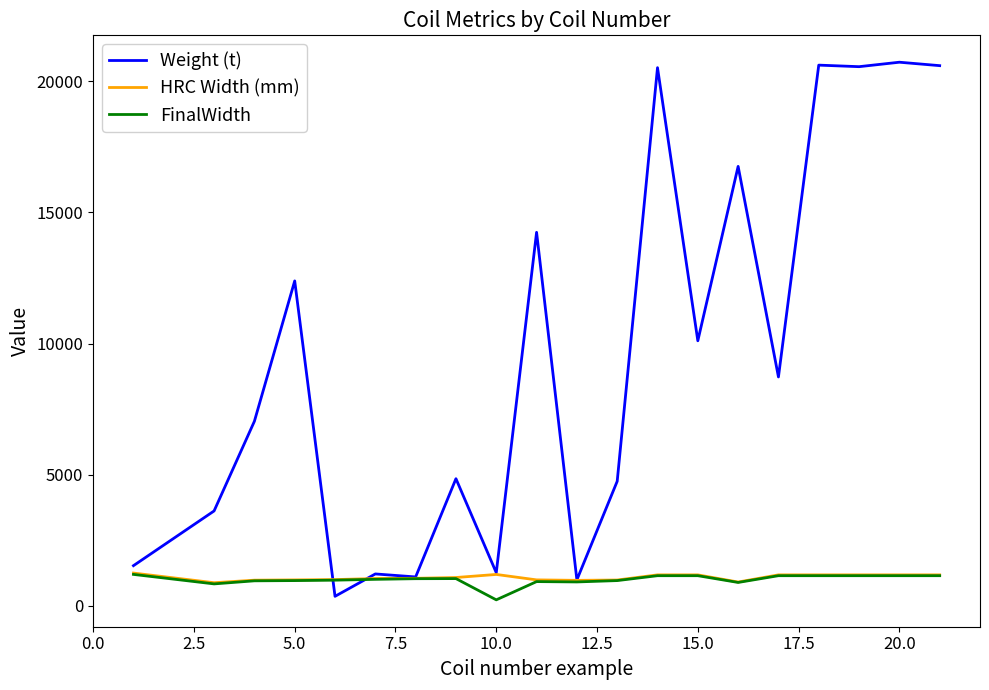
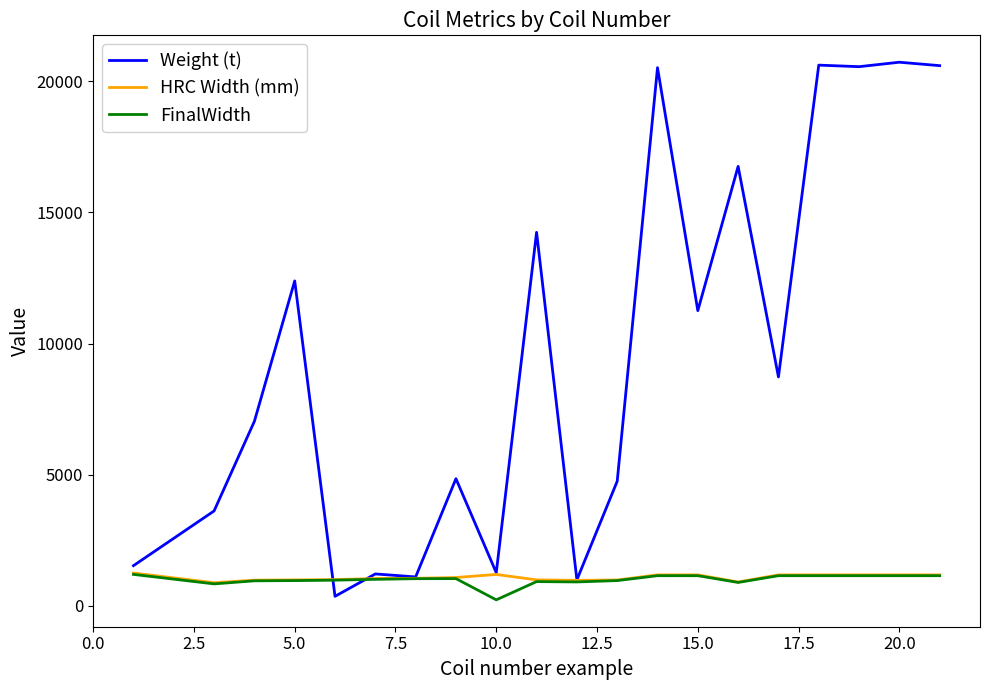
Weight (t), 15.0: 10100 -> 11300
